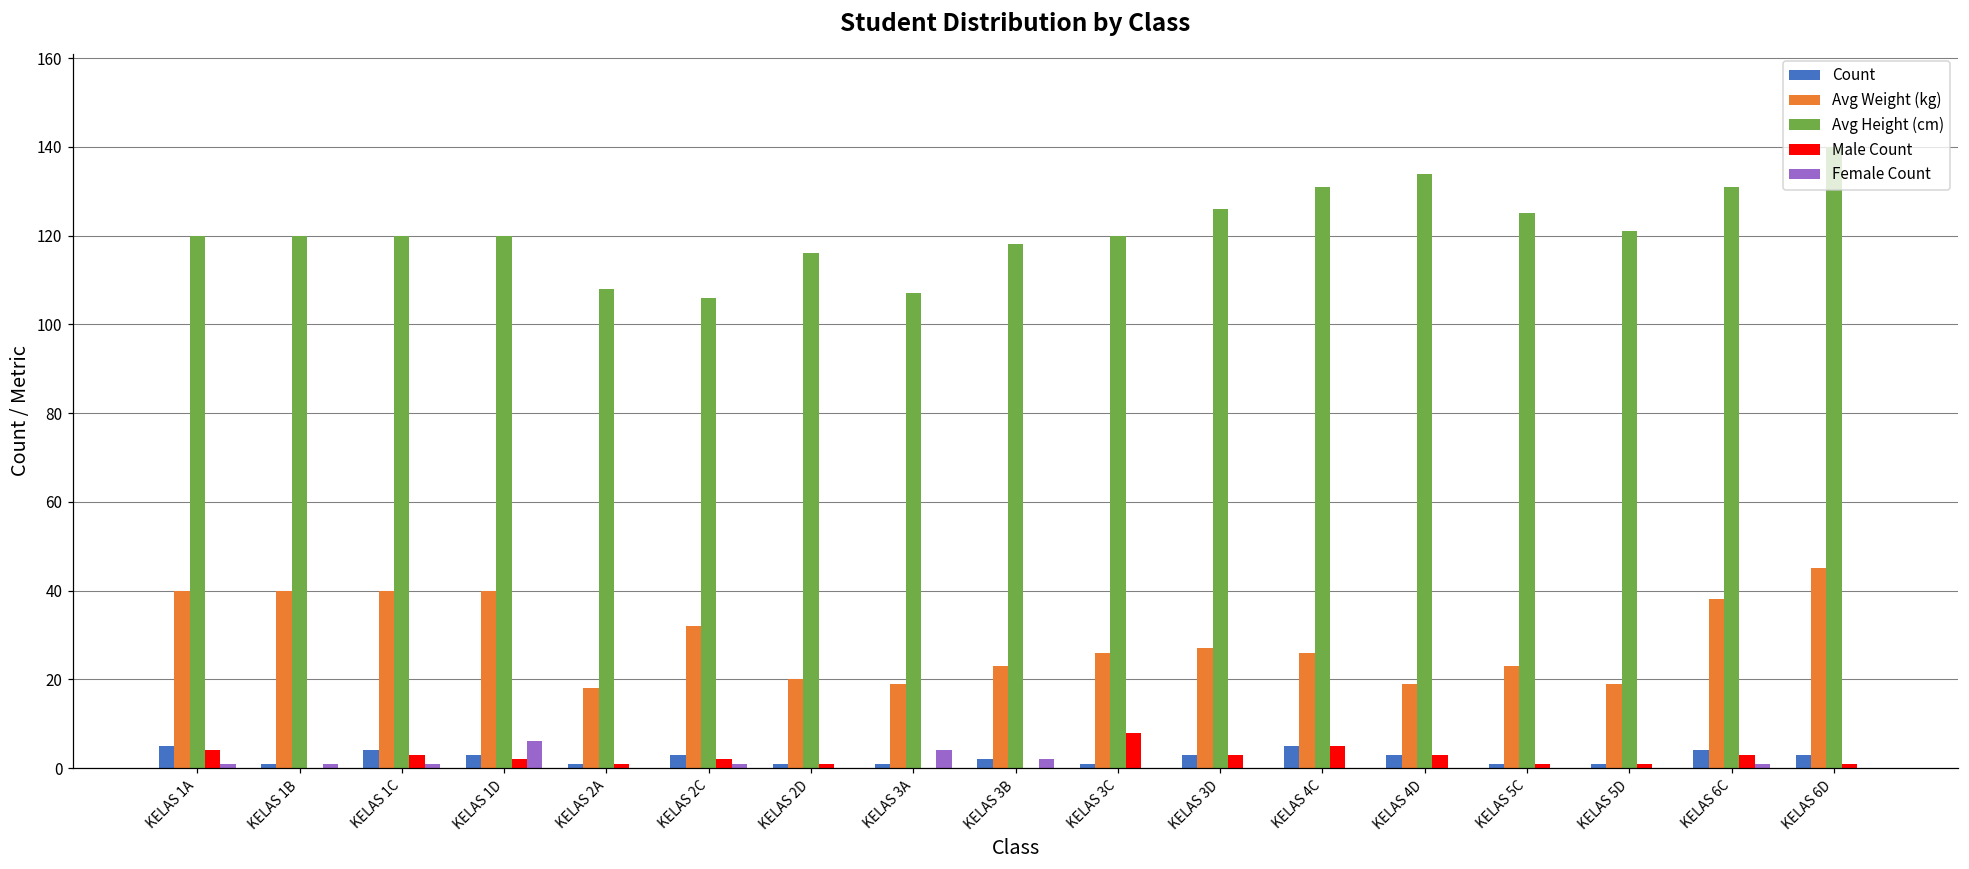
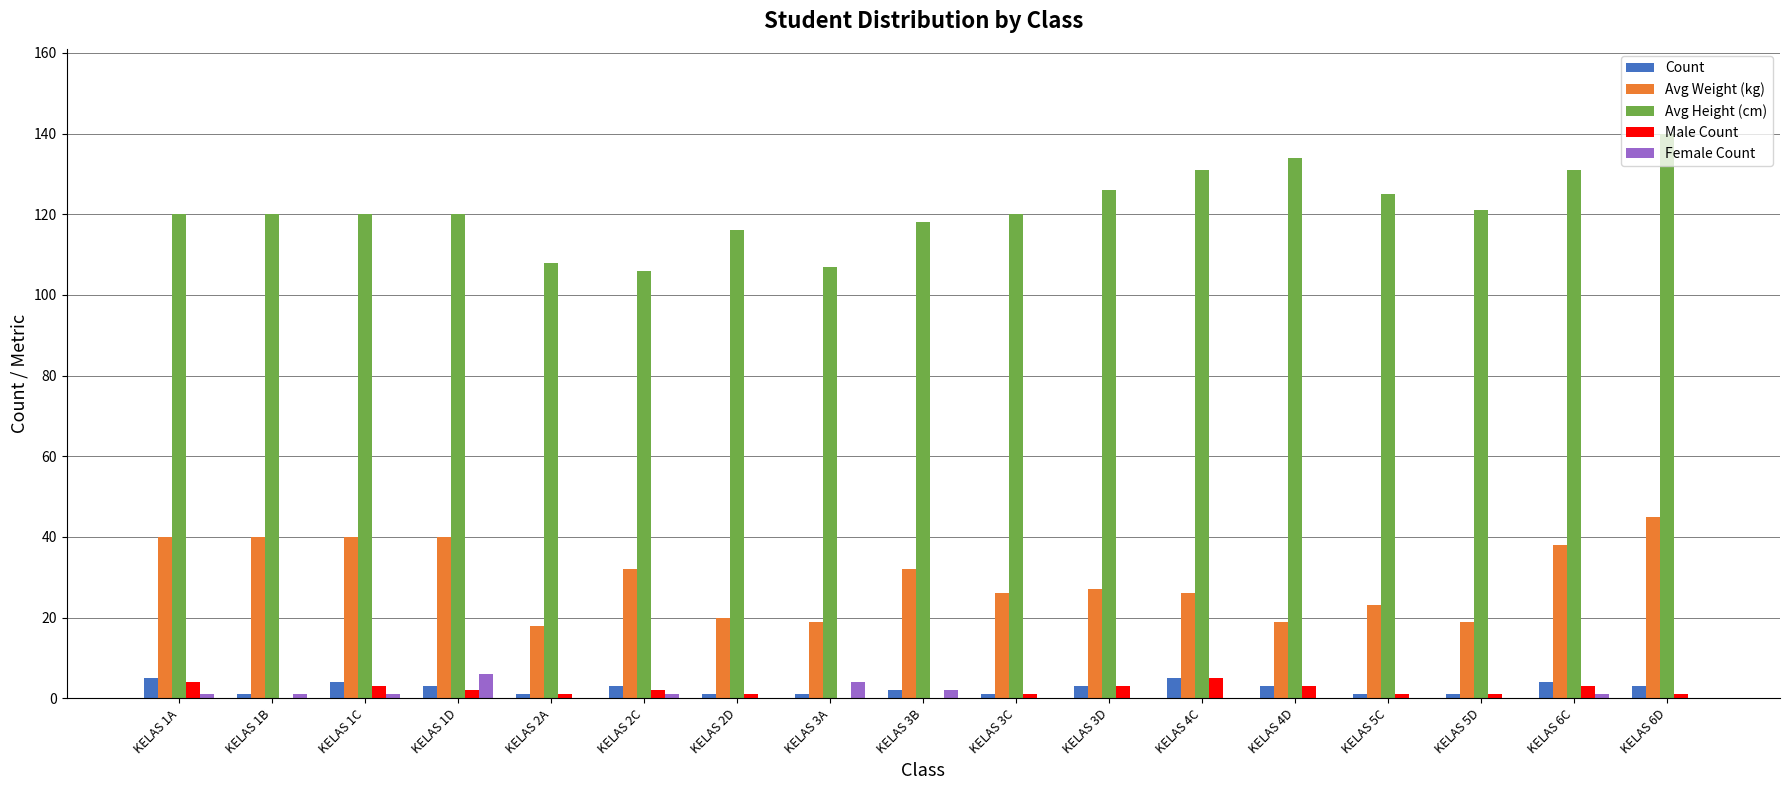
Avg Weight (kg), KELAS 3B: 23 -> 32
Male Count, KELAS 3C: 8 -> 1
